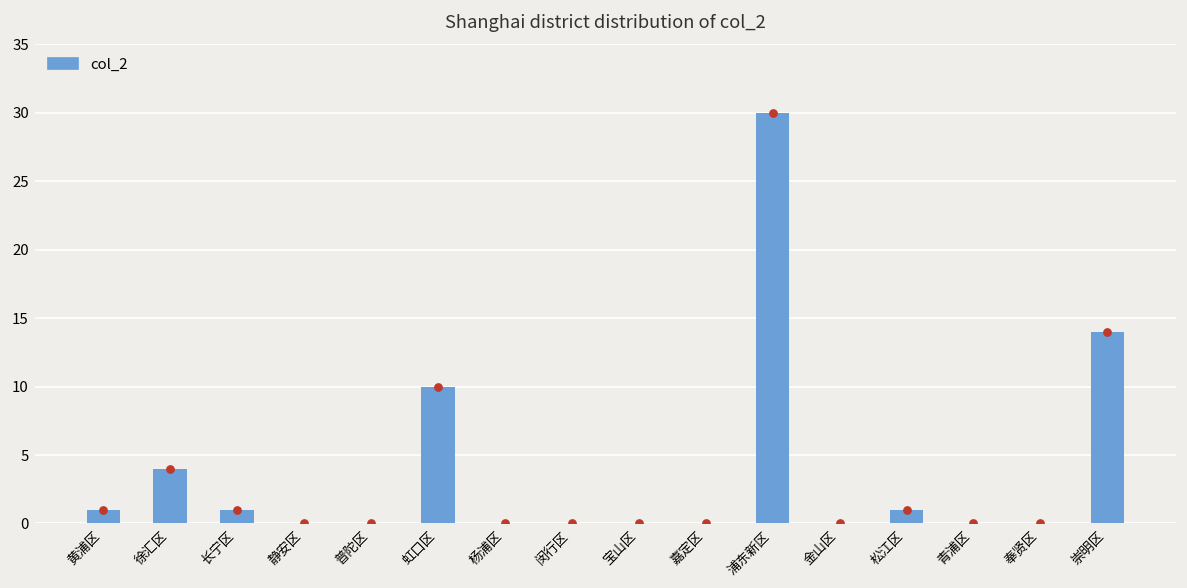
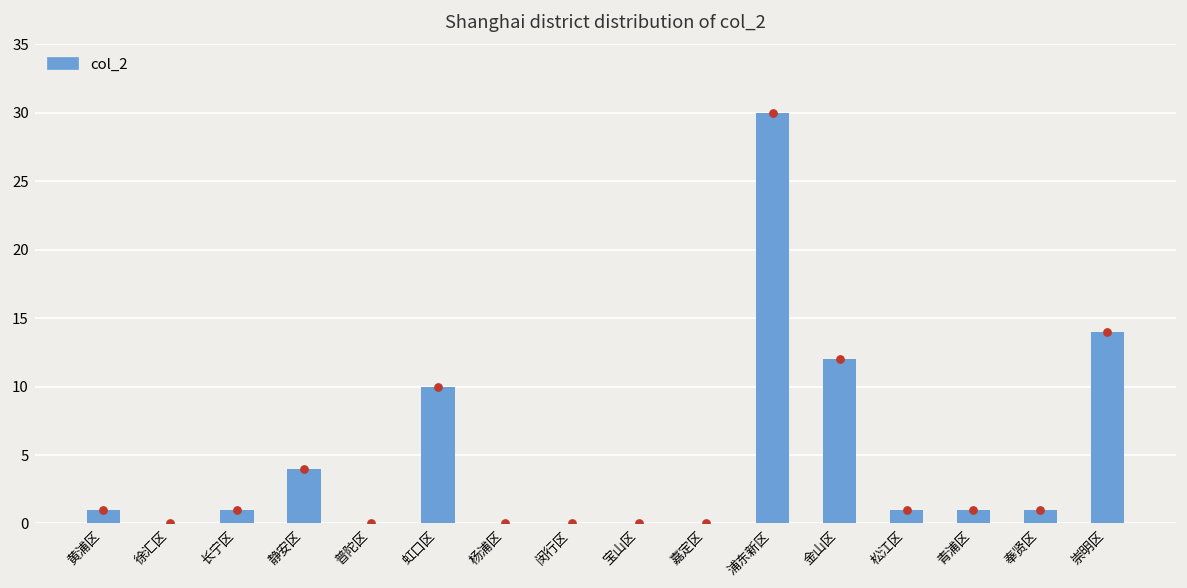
col_2, 徐汇区: 4 -> 0
col_2, 静安区: 0 -> 4
col_2, 金山区: 0 -> 12
col_2, 青浦区: 0 -> 1
col_2, 奉贤区: 0 -> 1
